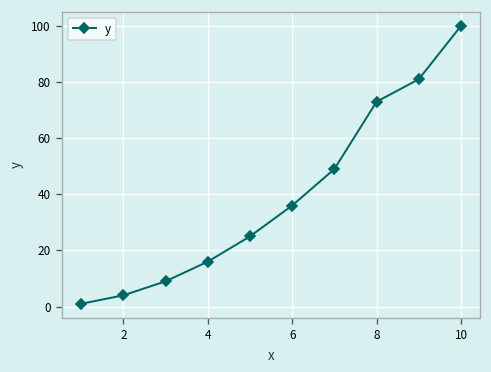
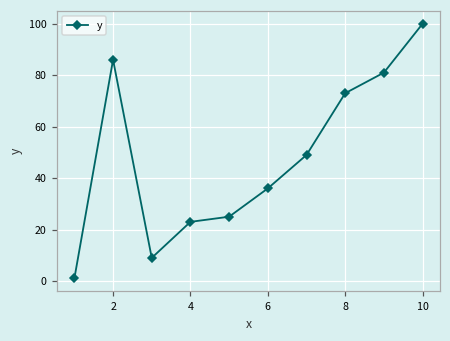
2: 4 -> 86
4: 16 -> 23
